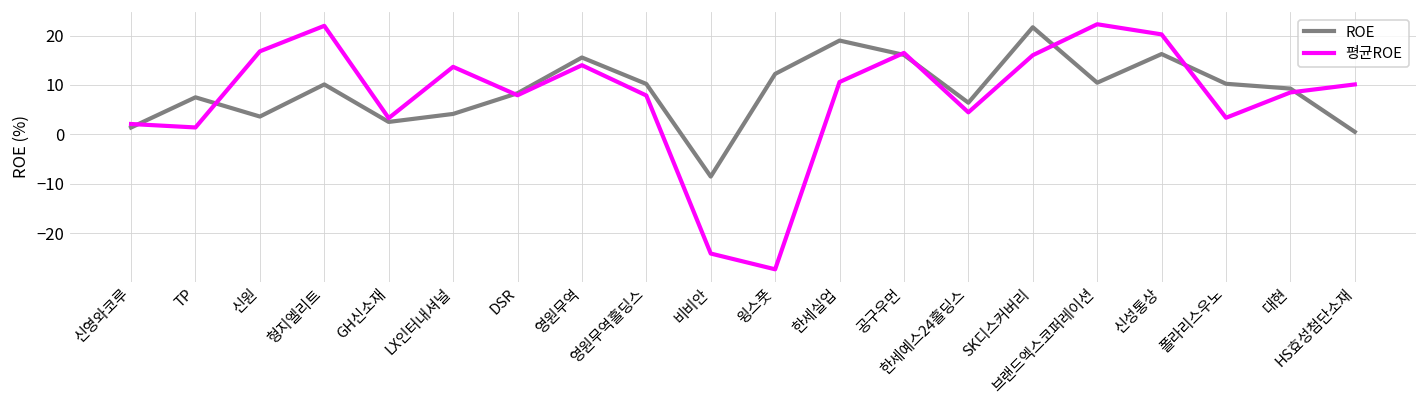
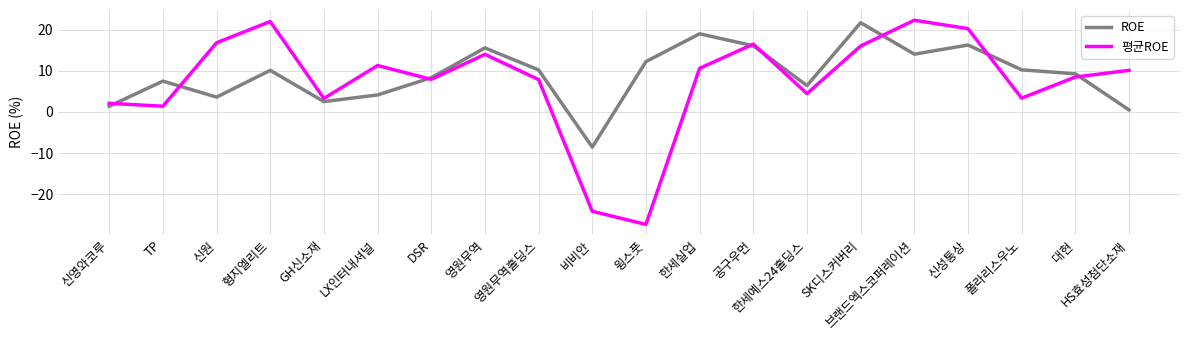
평균ROE, LX인터내셔널: 14 -> 11
ROE, 브랜드엑스코퍼레이션: 10 -> 14
